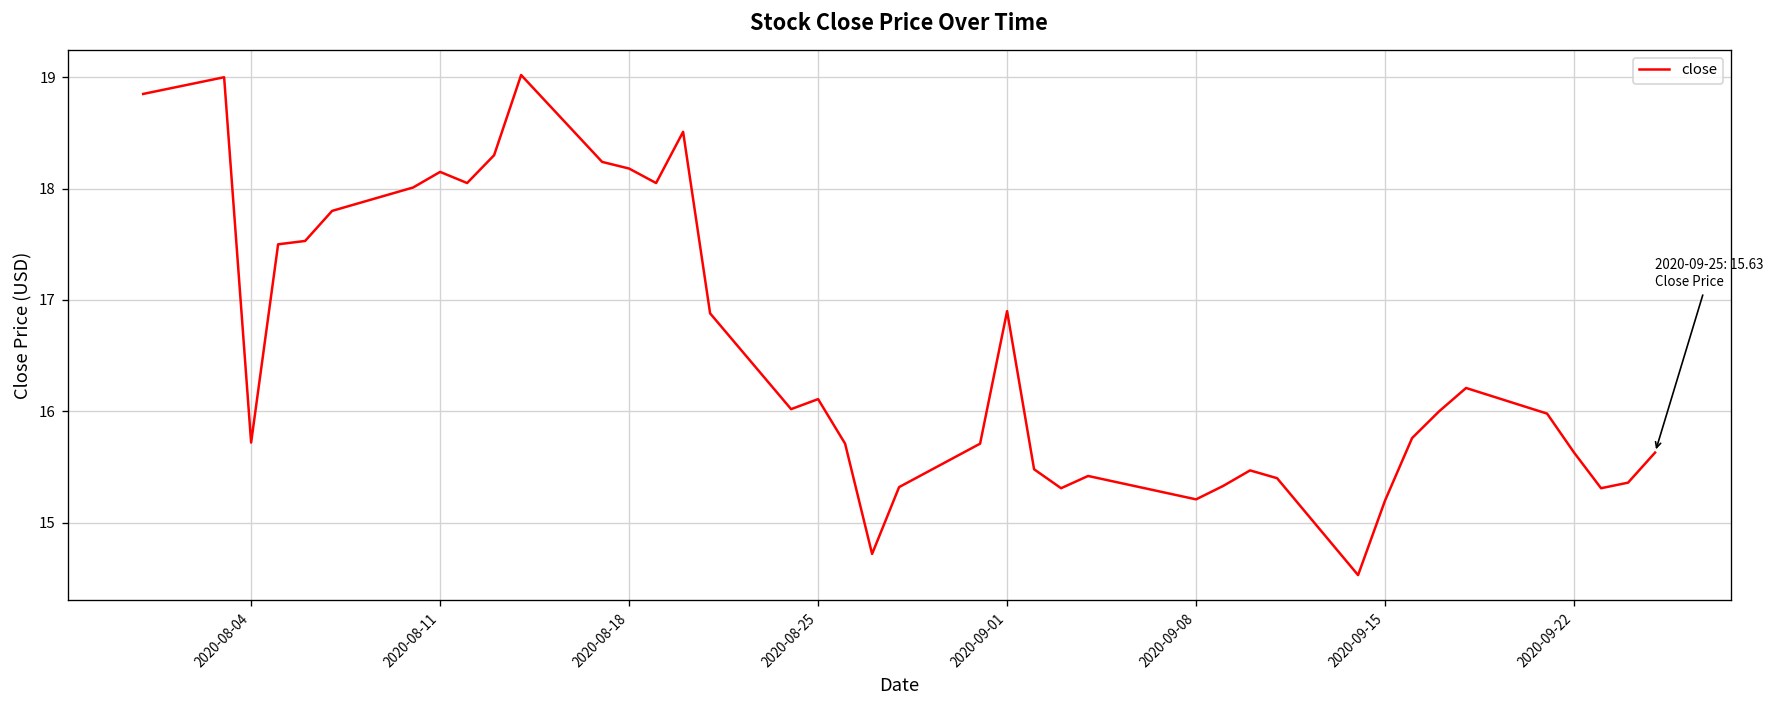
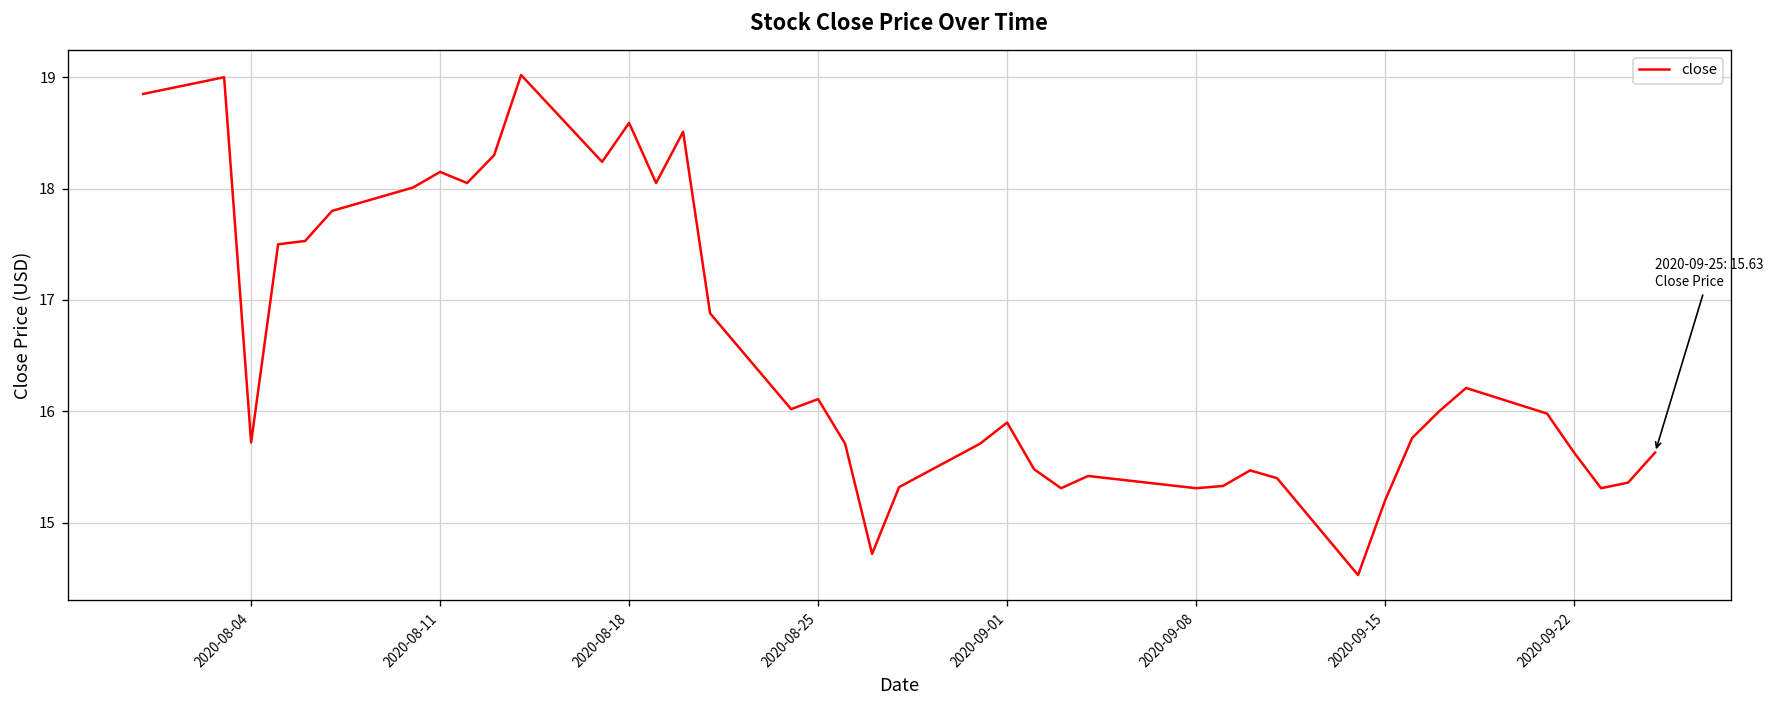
2020-08-18: 18.2 -> 18.6
2020-09-01: 16.9 -> 15.9
2020-09-08: 15.2 -> 15.3
